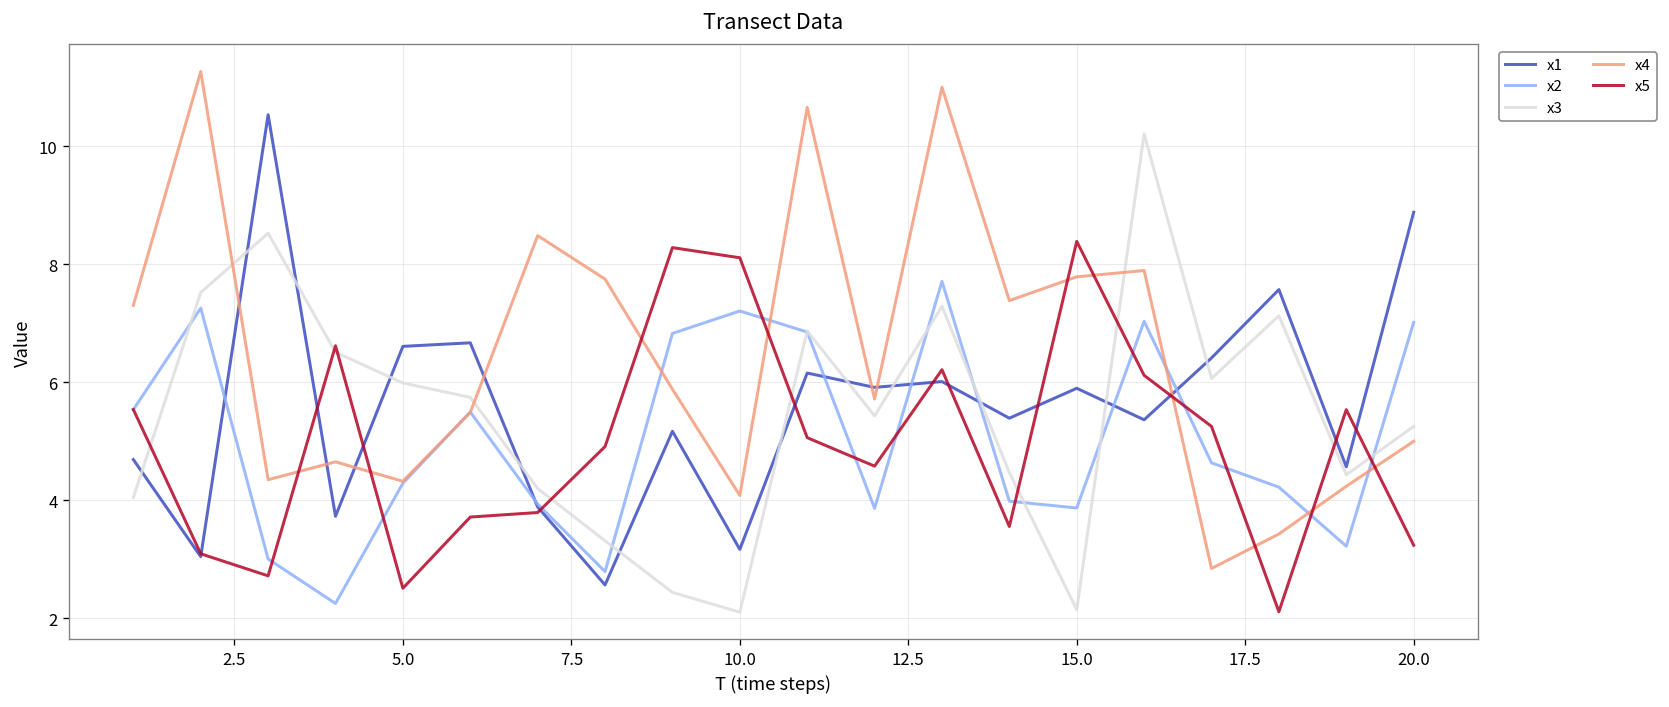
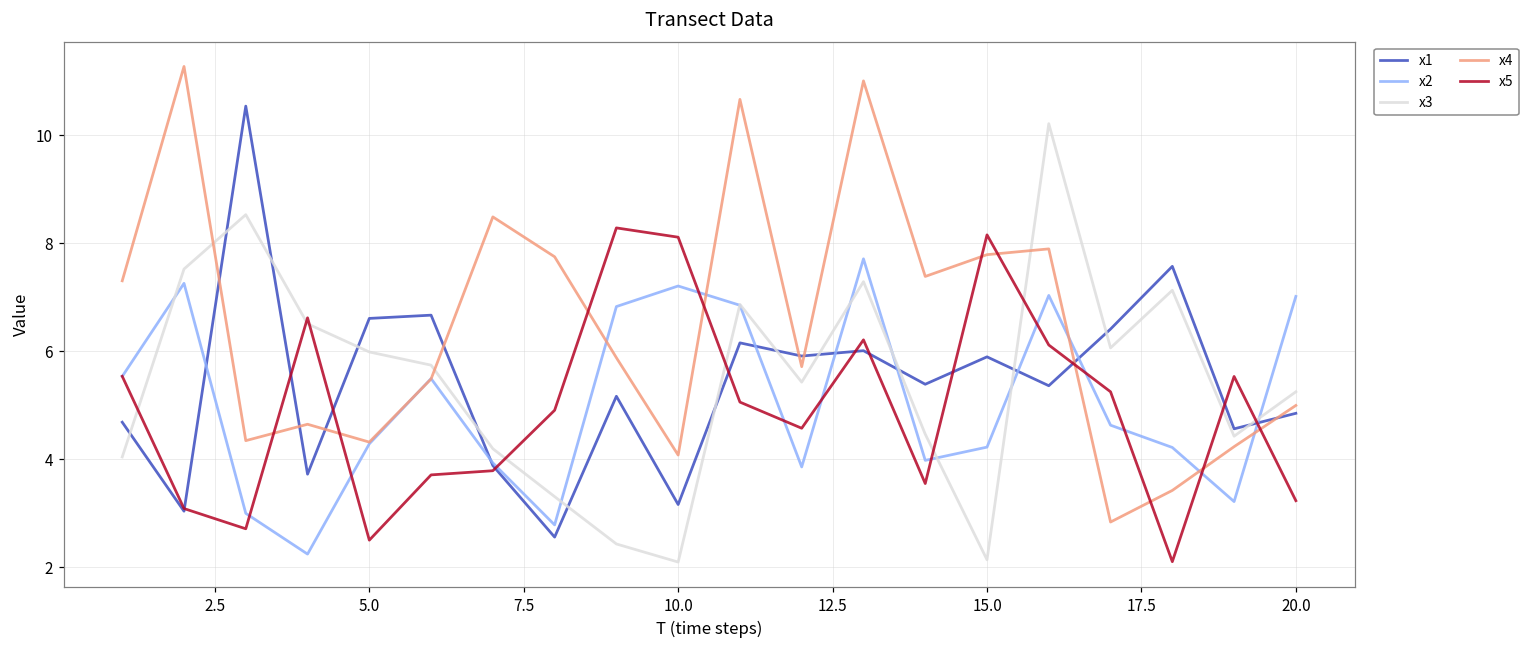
x2, 15.0: 3.9 -> 4.2
x5, 15.0: 8.4 -> 8.2
x1, 20.0: 8.9 -> 4.9
